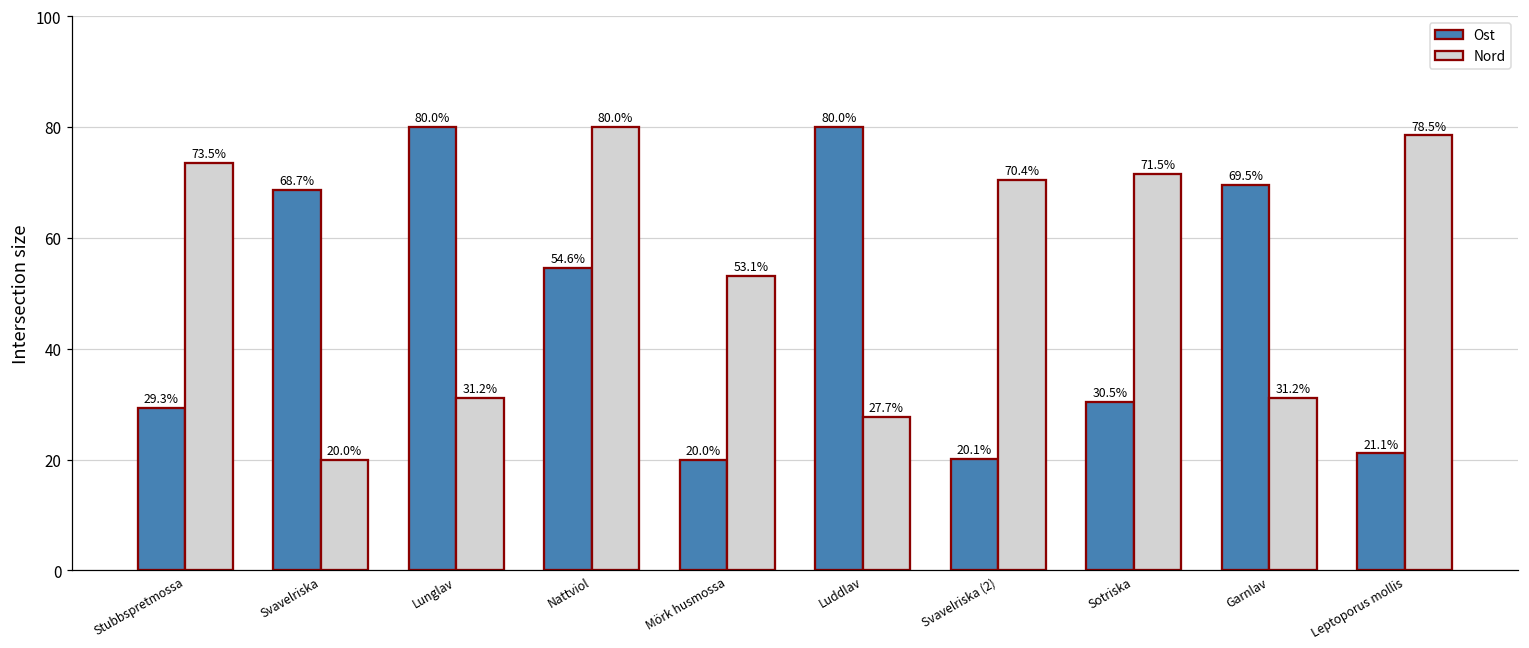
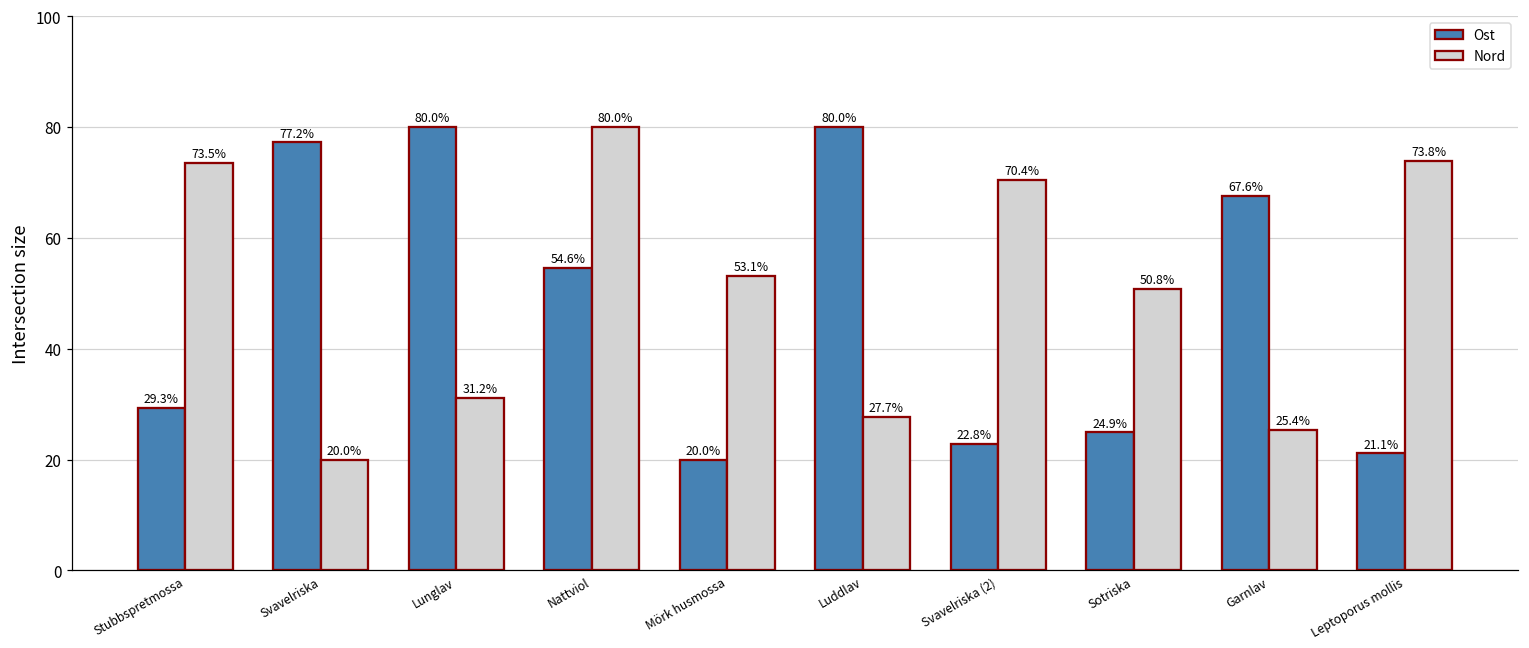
Ost, Svavelriska: 68.7% -> 77.2%
Ost, Svavelriska (2): 20.1% -> 22.8%
Ost, Sotriska: 30.5% -> 24.9%
Nord, Sotriska: 71.5% -> 50.8%
Ost, Garnlav: 69.5% -> 67.6%
Nord, Garnlav: 31.2% -> 25.4%
Nord, Leptoporus mollis: 78.5% -> 73.8%
